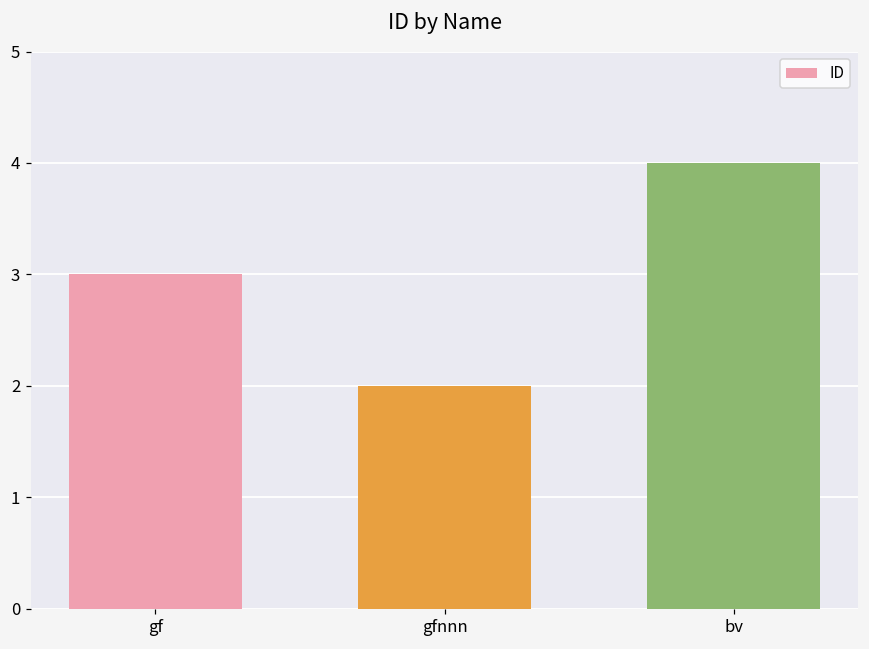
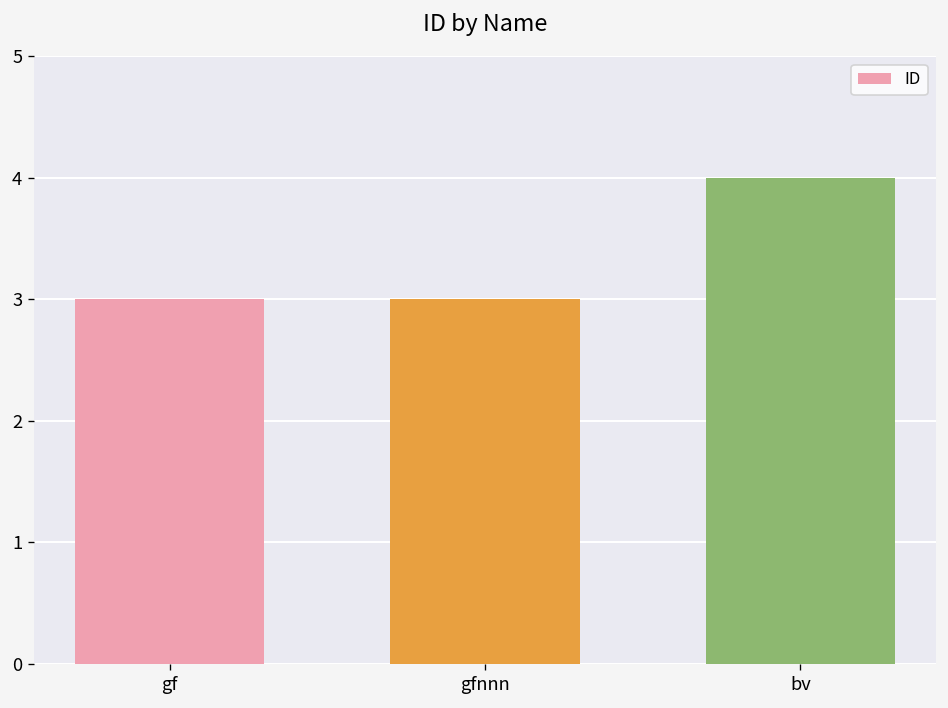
gfnnn: 2 -> 3
